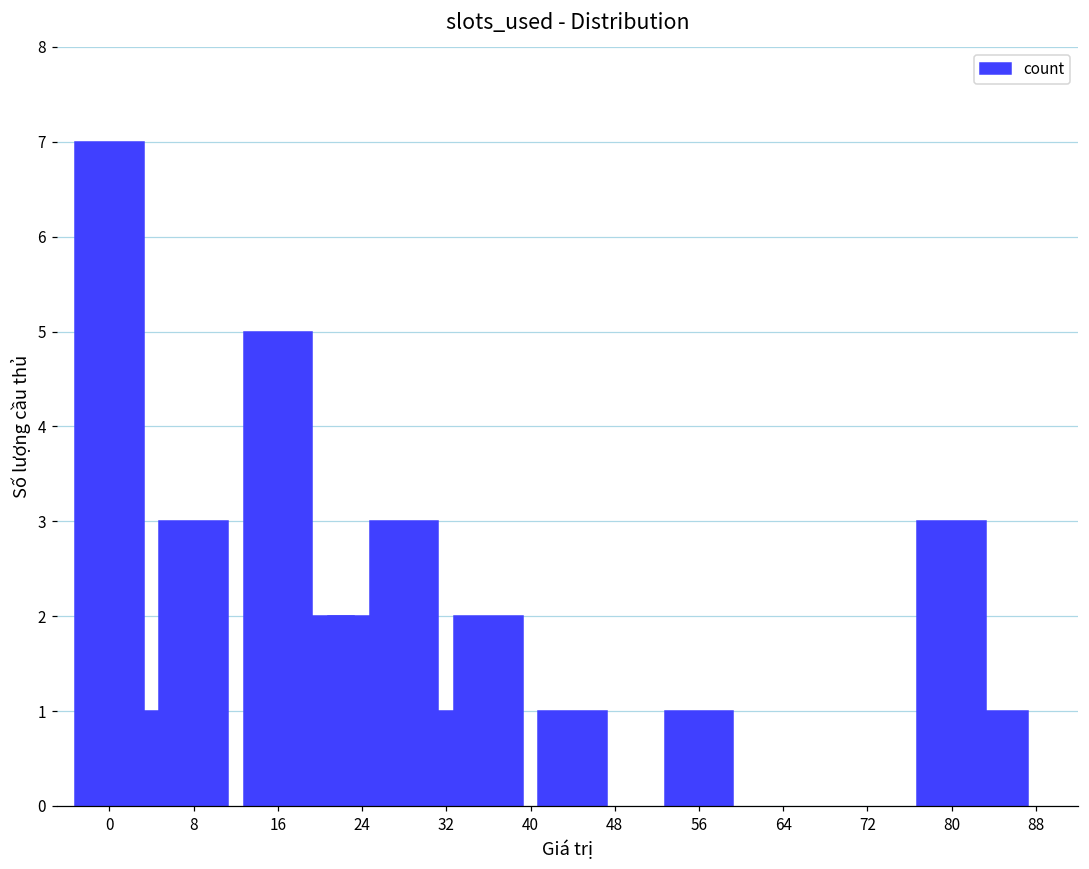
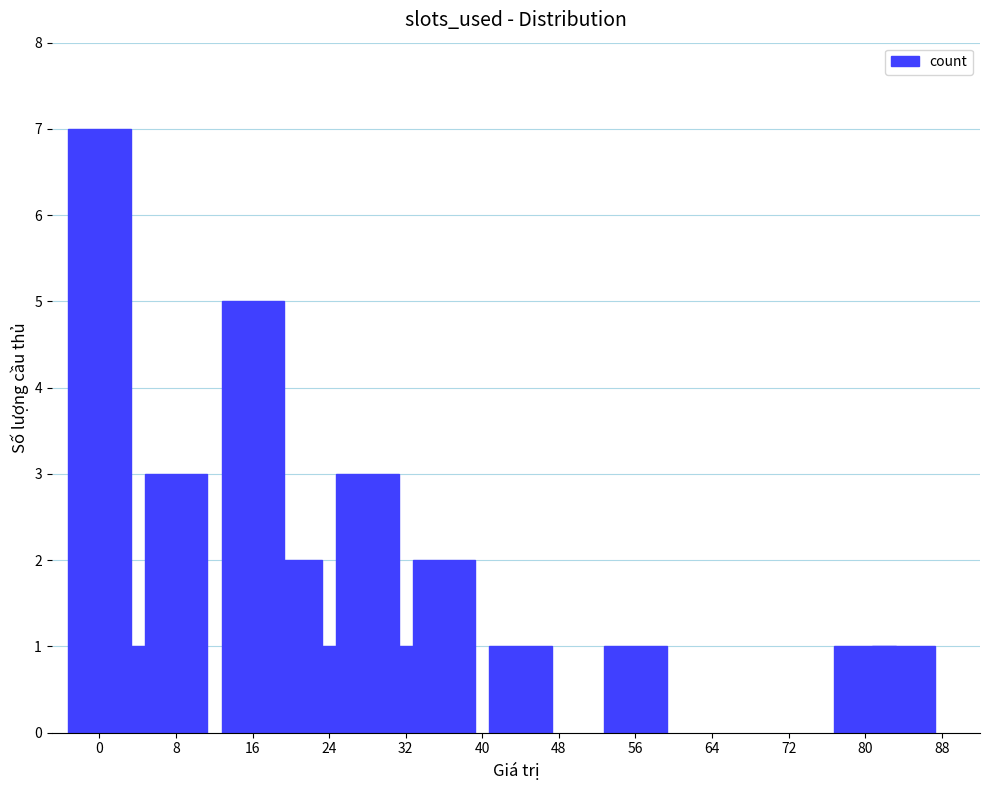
24: 2 -> 1
80: 3 -> 1
